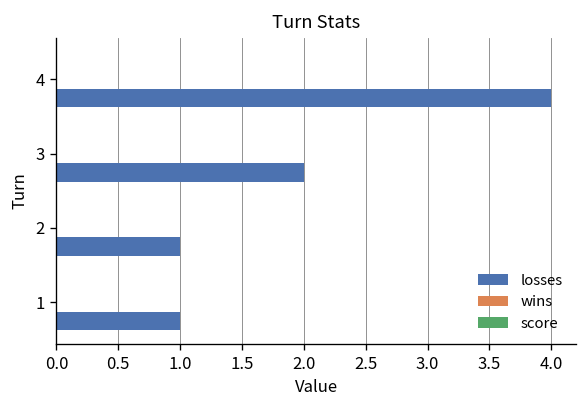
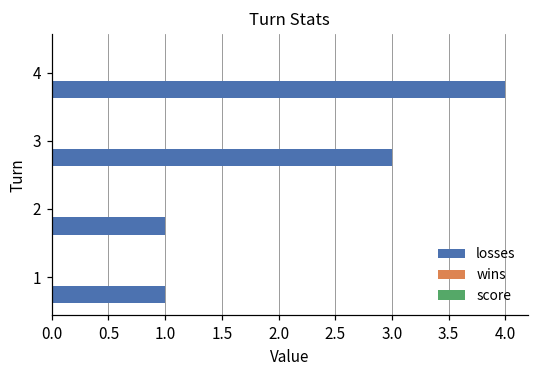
losses, 3: 2 -> 3
